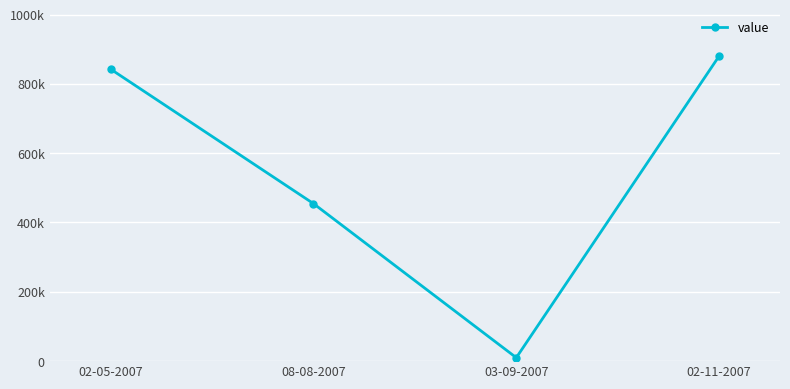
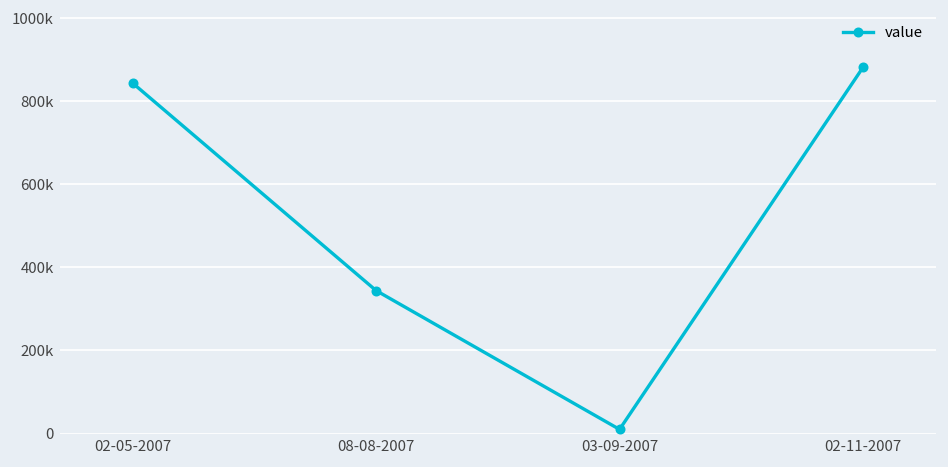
08-08-2007: 450000 -> 340000
